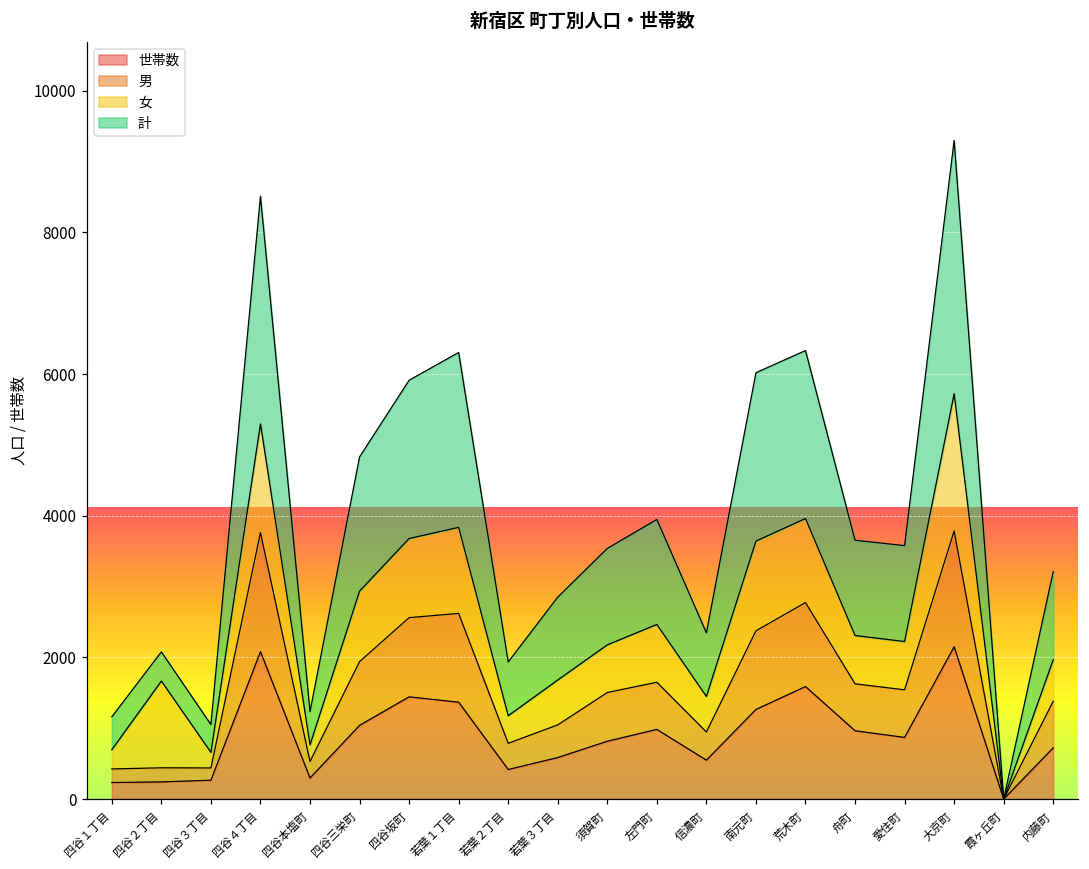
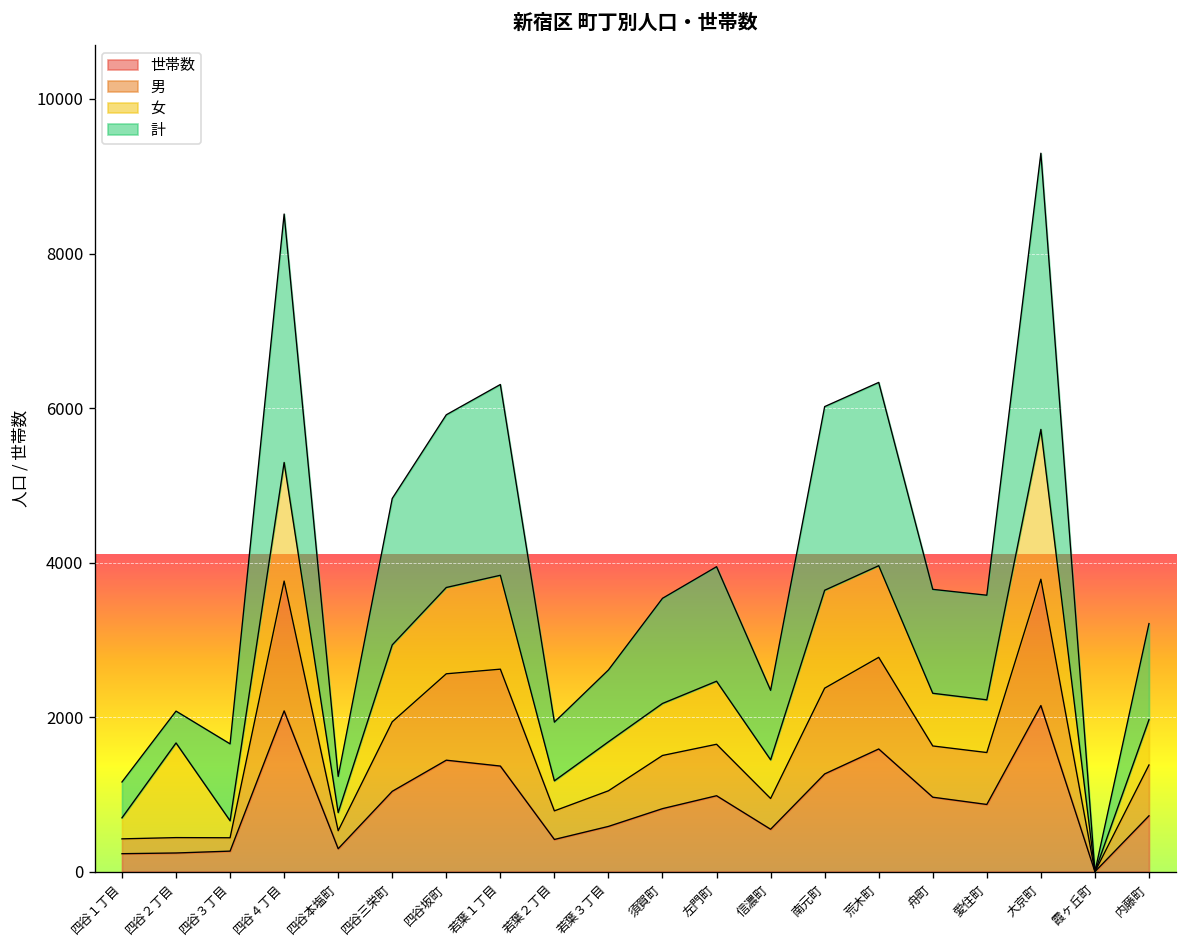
計, 四谷３丁目: 400 -> 1000
計, 若葉３丁目: 1200 -> 900
